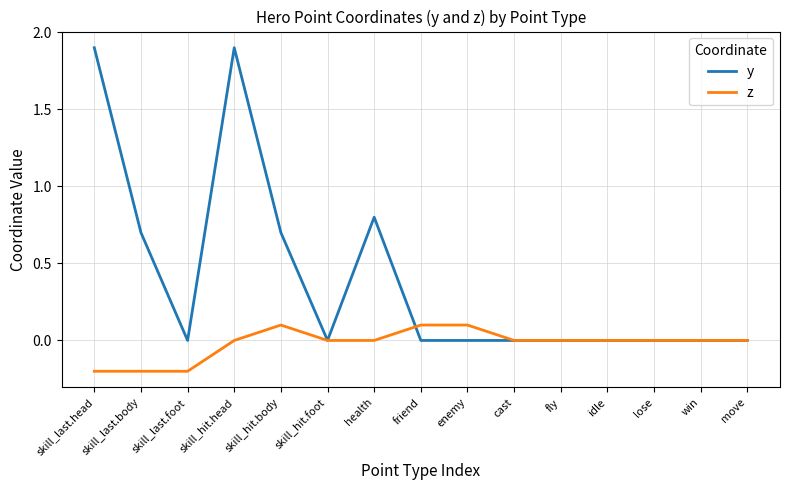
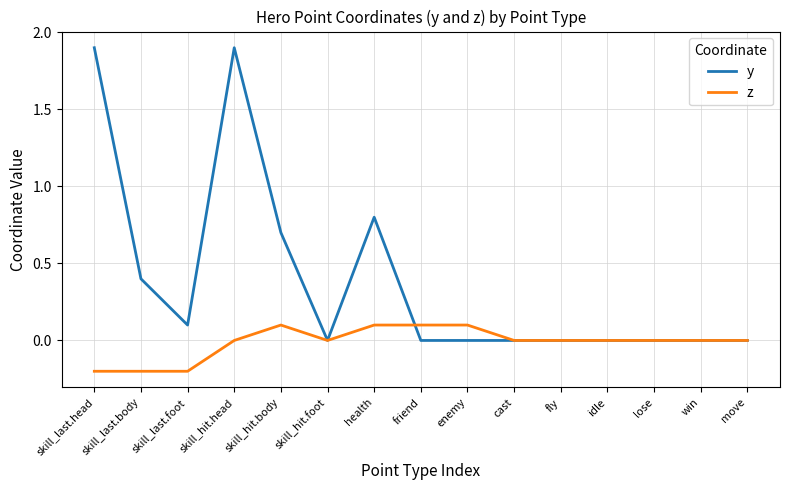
y, skill_last.body: 0.7 -> 0.4
y, skill_last.foot: 0.0 -> 0.1
z, health: 0.0 -> 0.1
